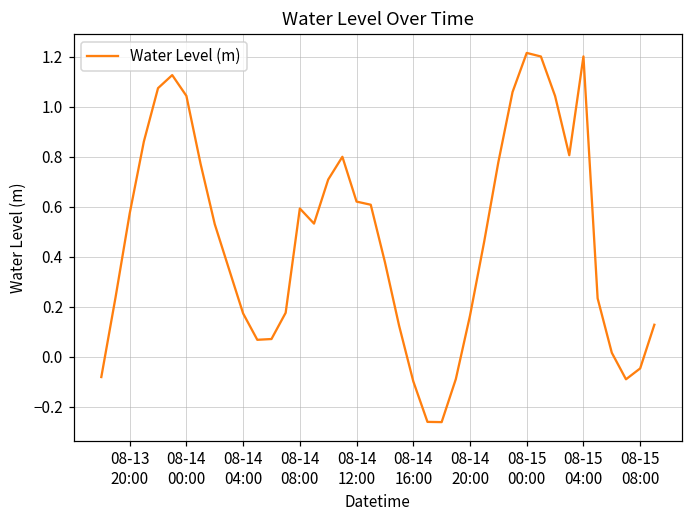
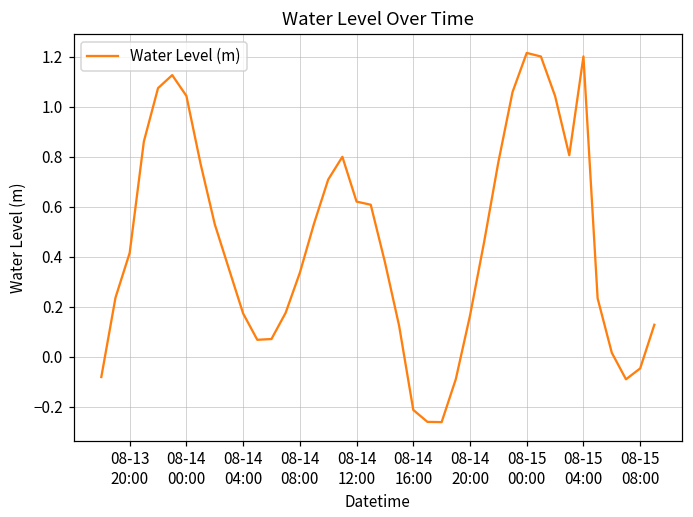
08-13 20:00: 0.57 -> 0.42
08-14 08:00: 0.59 -> 0.34
08-14 16:00: -0.10 -> -0.21
